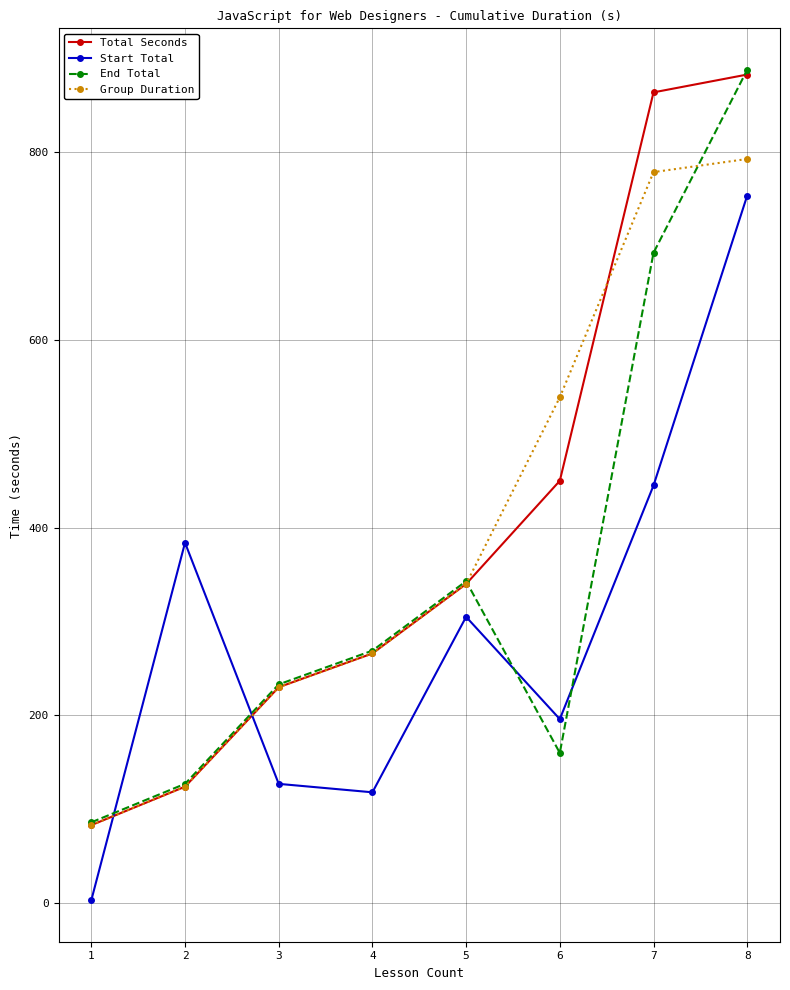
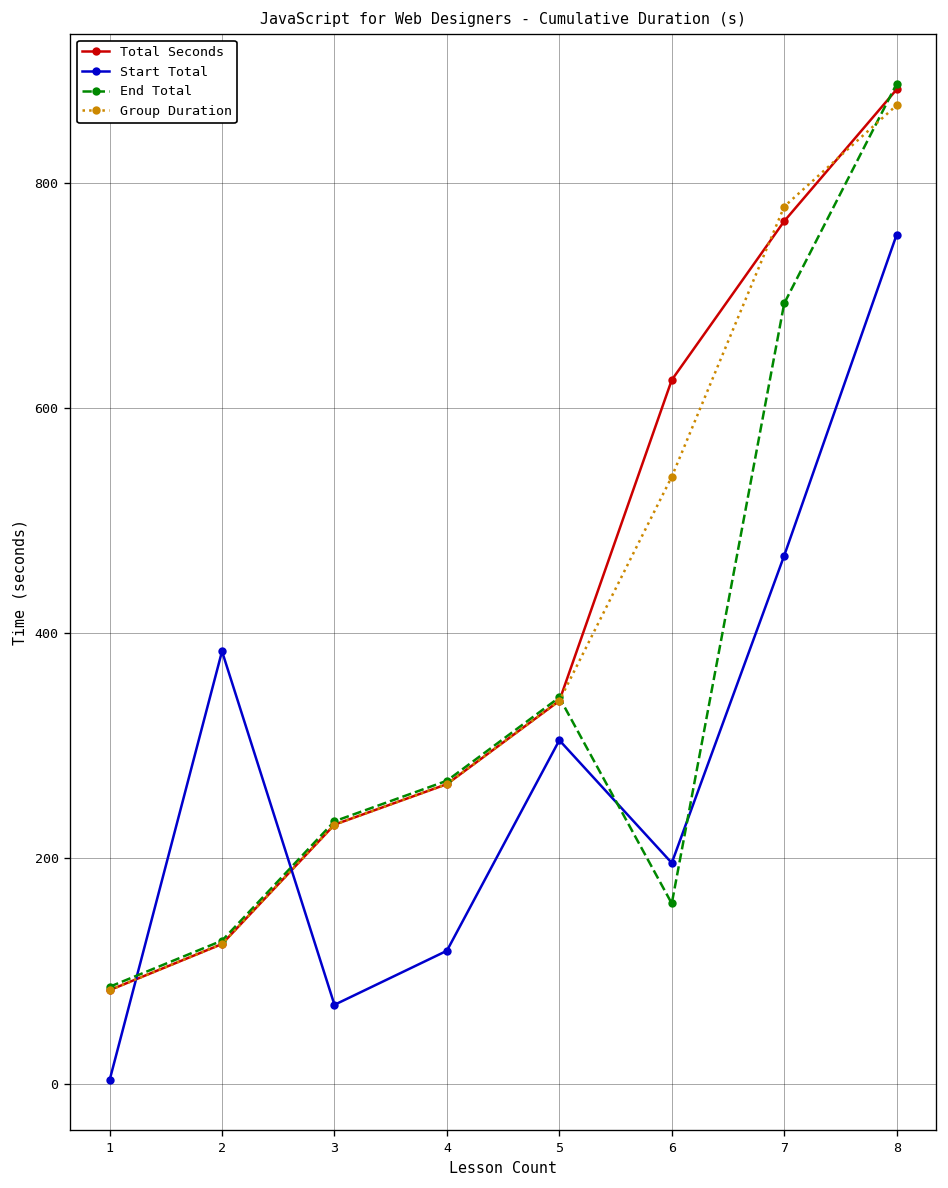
Start Total, 3: 130 -> 70
Total Seconds, 6: 450 -> 630
Total Seconds, 7: 860 -> 770
Start Total, 7: 450 -> 470
Group Duration, 8: 790 -> 870
